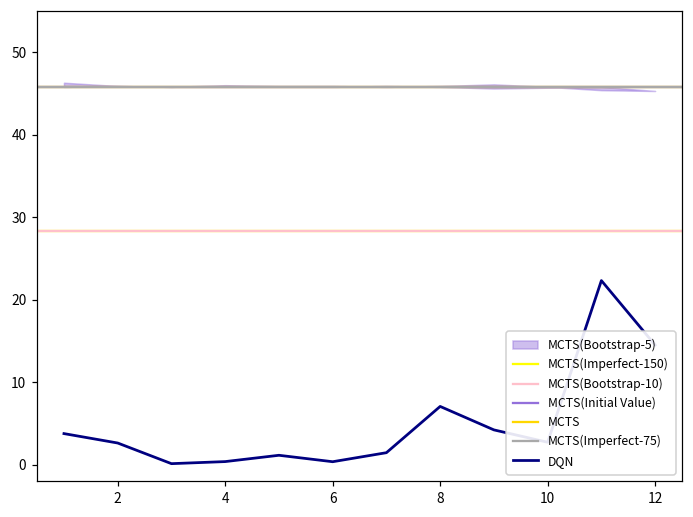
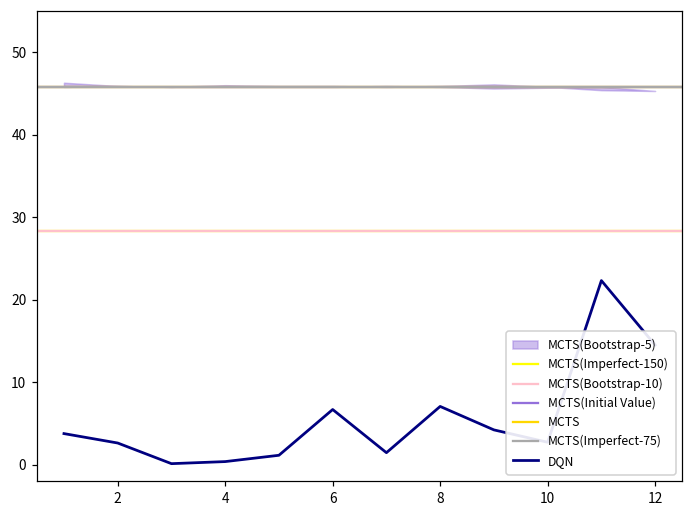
DQN, 6: 0 -> 7
